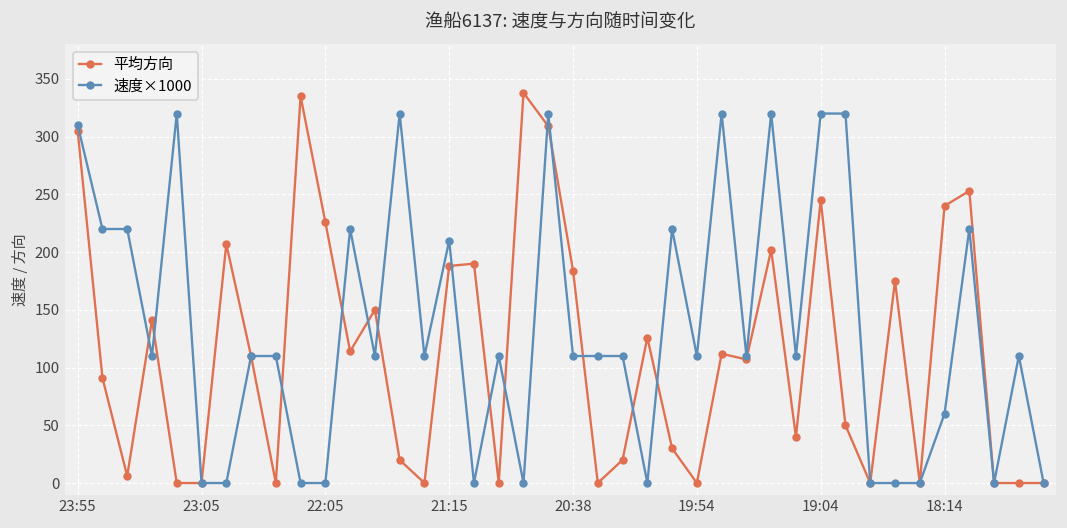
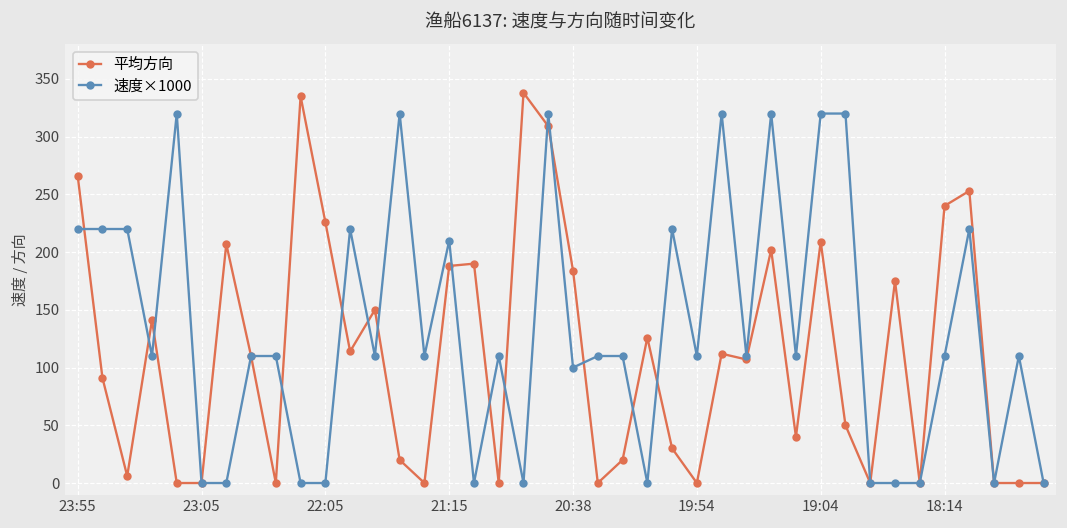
平均方向, 23:55: 310 -> 270
速度×1000, 23:55: 310 -> 220
速度×1000, 20:38: 110 -> 100
平均方向, 19:04: 250 -> 210
速度×1000, 18:14: 60 -> 110
